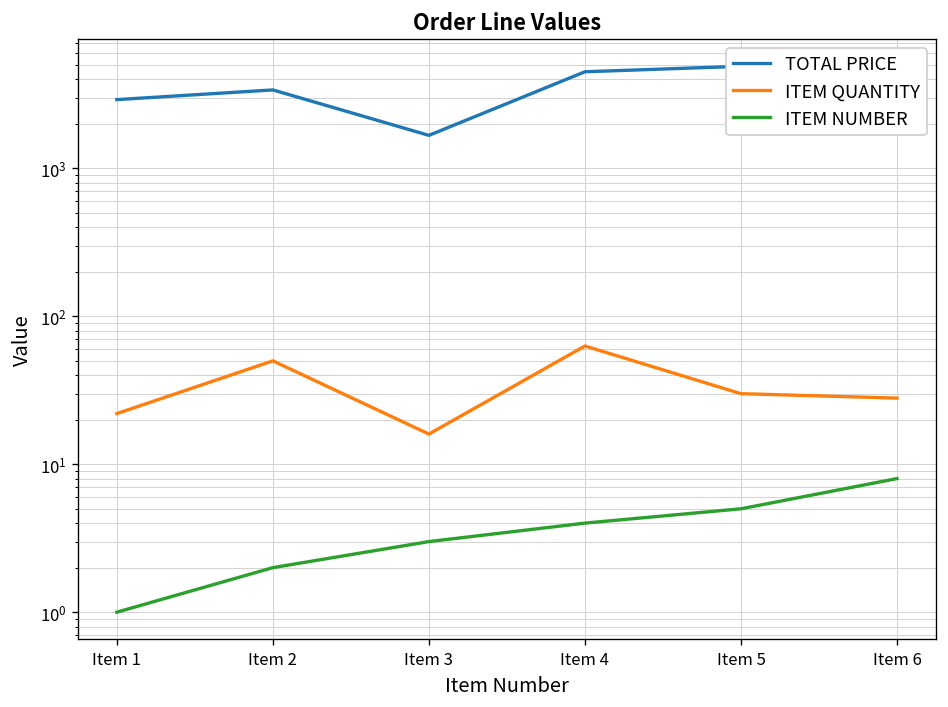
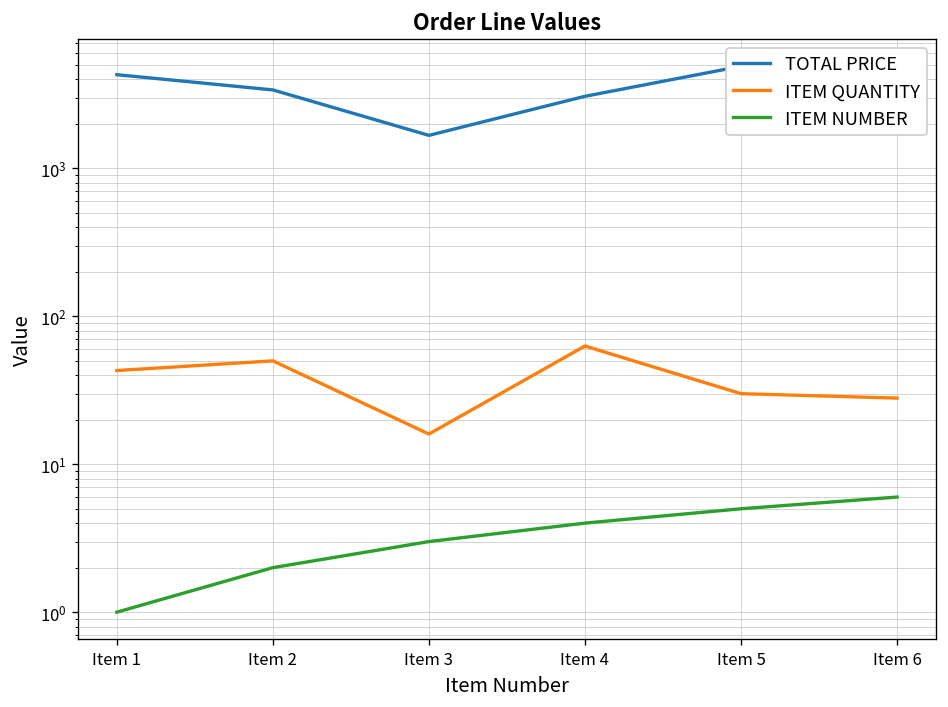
TOTAL PRICE, Item 1: 2900 -> 4300
ITEM QUANTITY, Item 1: 22 -> 43
TOTAL PRICE, Item 4: 4500 -> 3100
ITEM NUMBER, Item 6: 8 -> 6
